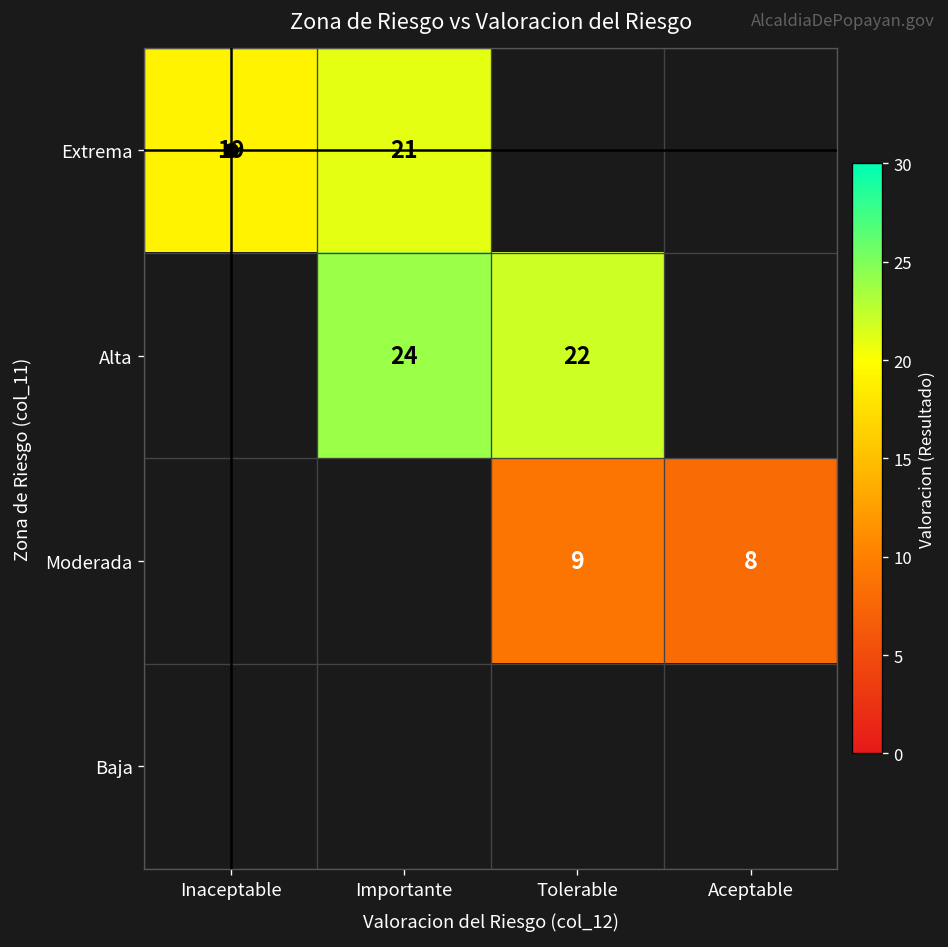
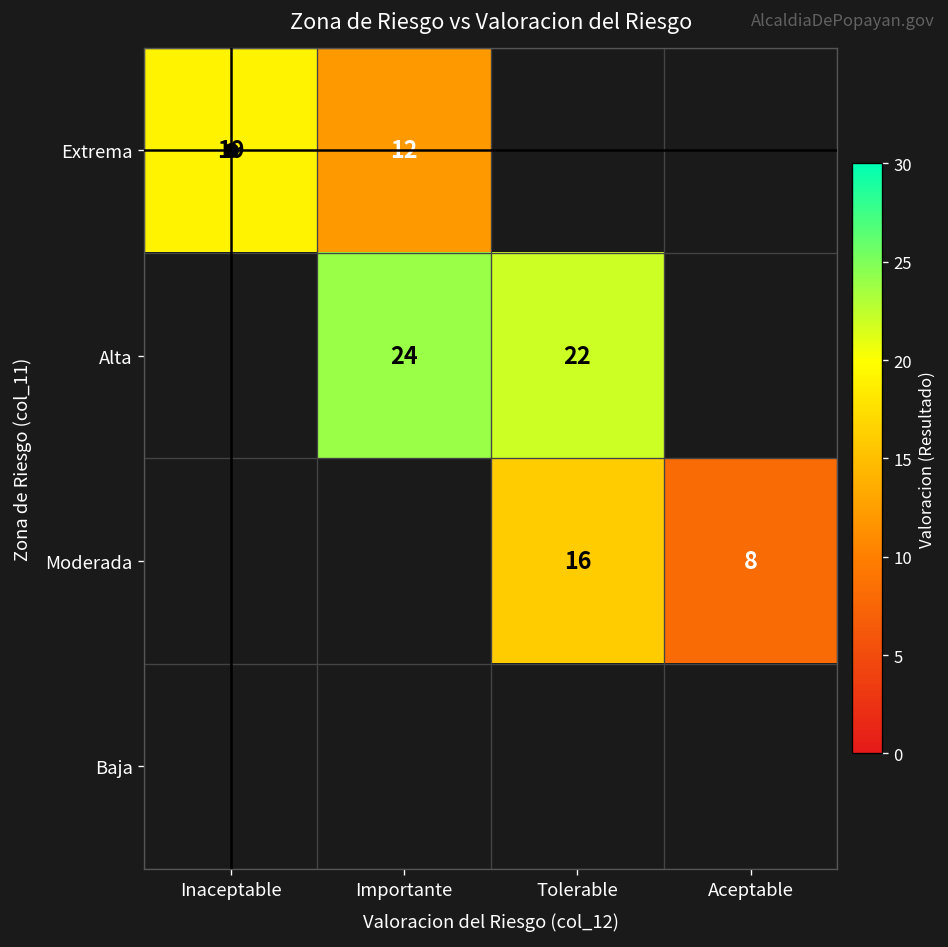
Extrema, Importante: 21 -> 12
Moderada, Tolerable: 9 -> 16
